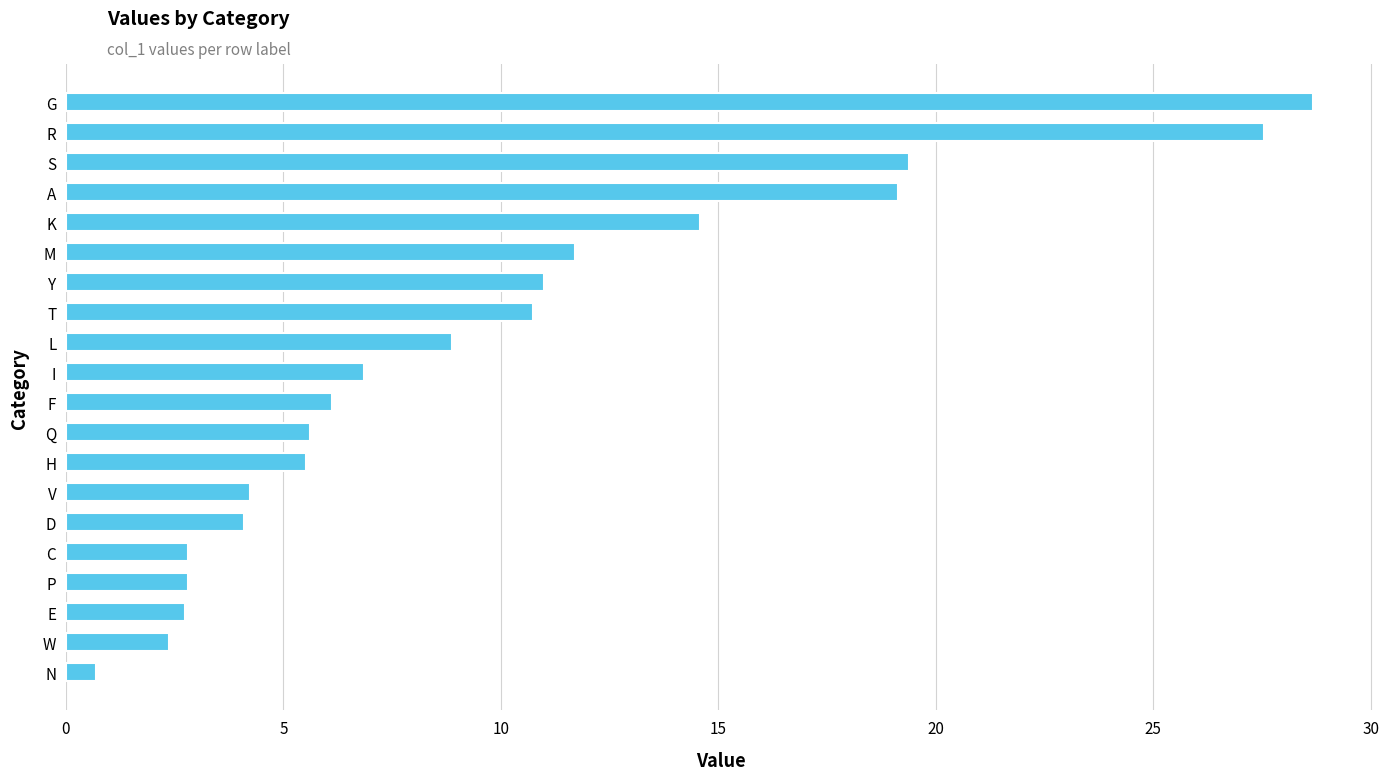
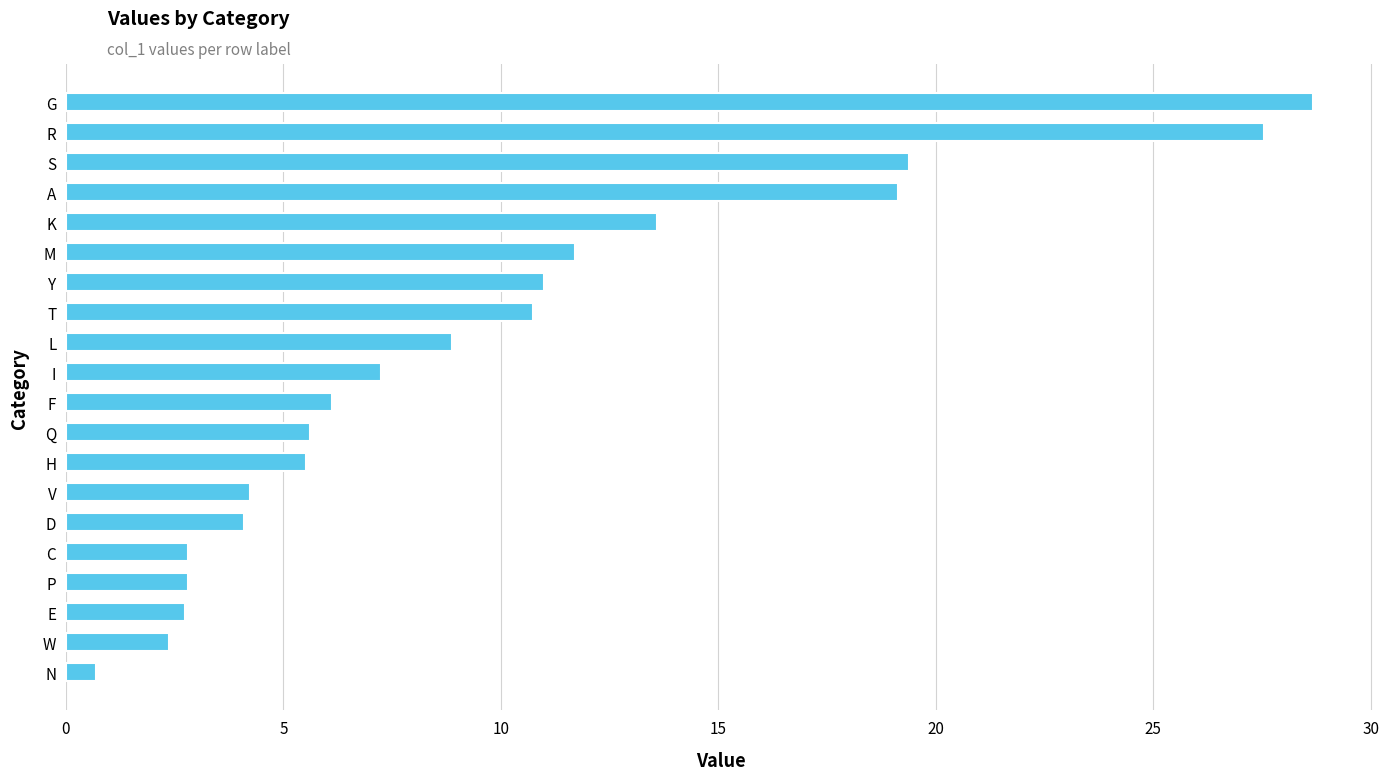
K: 14.6 -> 13.6
I: 6.8 -> 7.3
